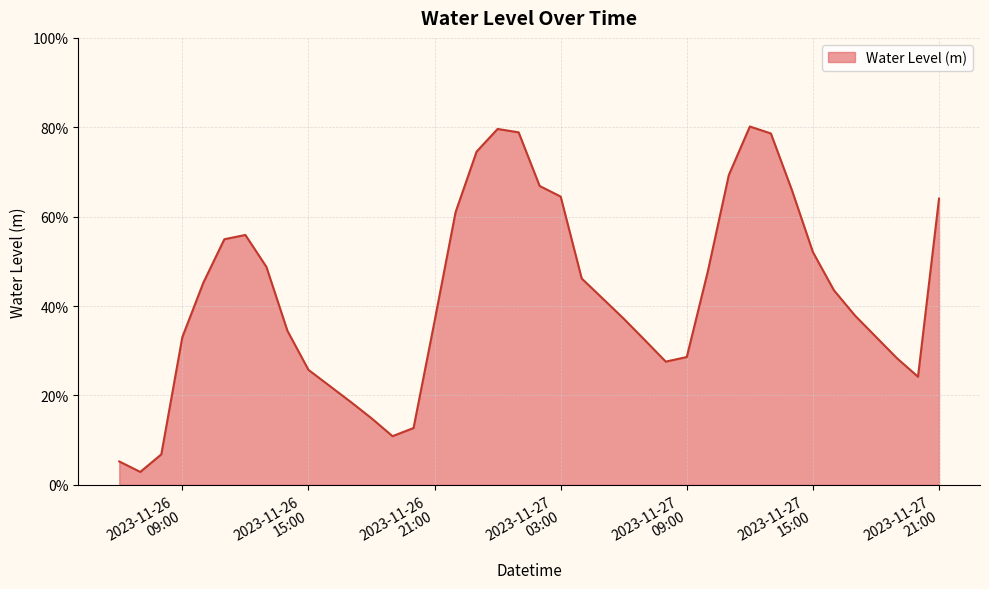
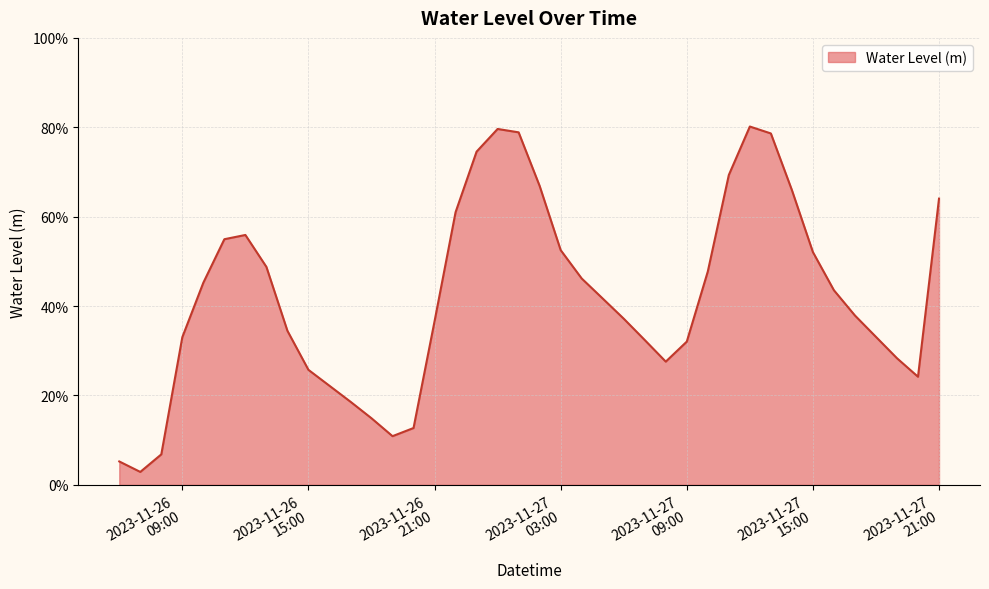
2023-11-27 03:00: 65% -> 53%
2023-11-27 09:00: 29% -> 32%
